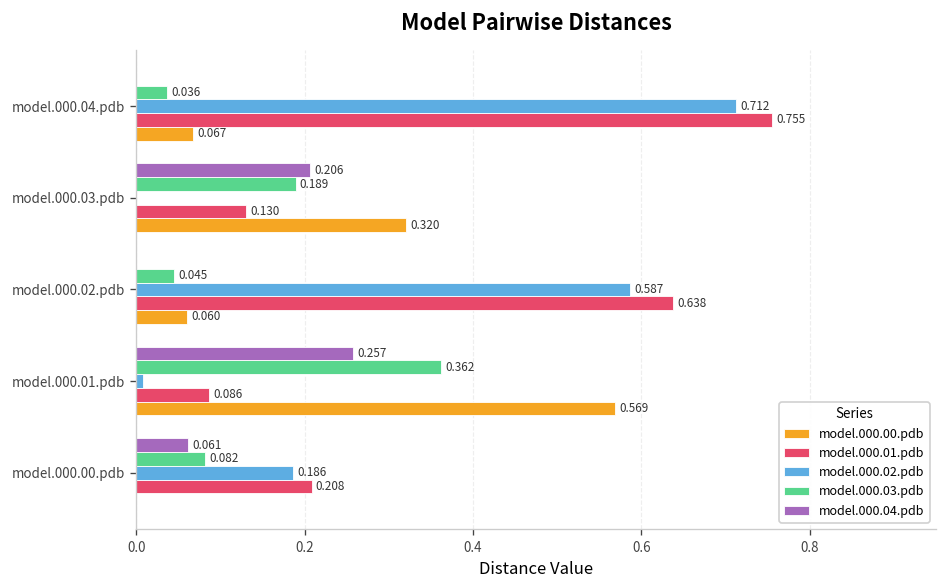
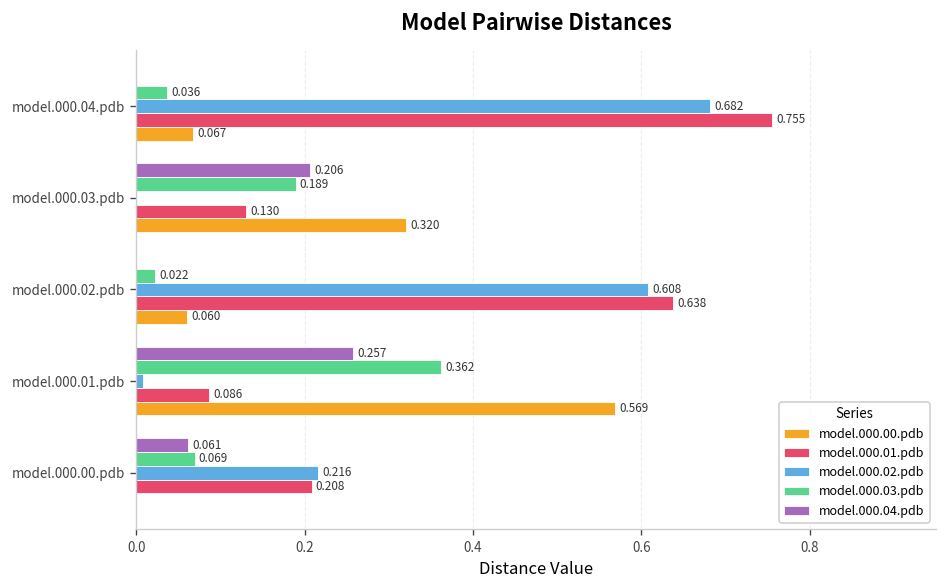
model.000.02.pdb, model.000.04.pdb: 0.712 -> 0.682
model.000.03.pdb, model.000.02.pdb: 0.045 -> 0.022
model.000.02.pdb, model.000.02.pdb: 0.587 -> 0.608
model.000.03.pdb, model.000.00.pdb: 0.082 -> 0.069
model.000.02.pdb, model.000.00.pdb: 0.186 -> 0.216
